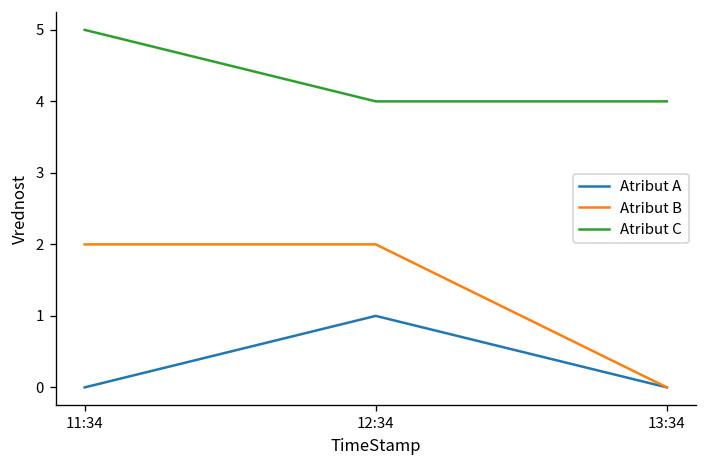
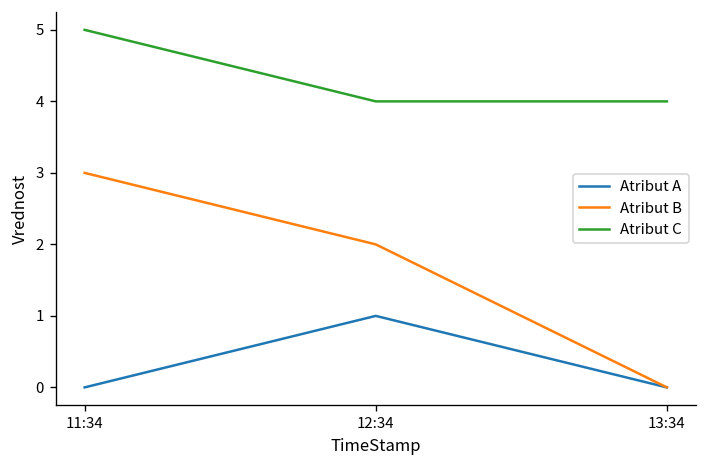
Atribut B, 11:34: 2 -> 3
